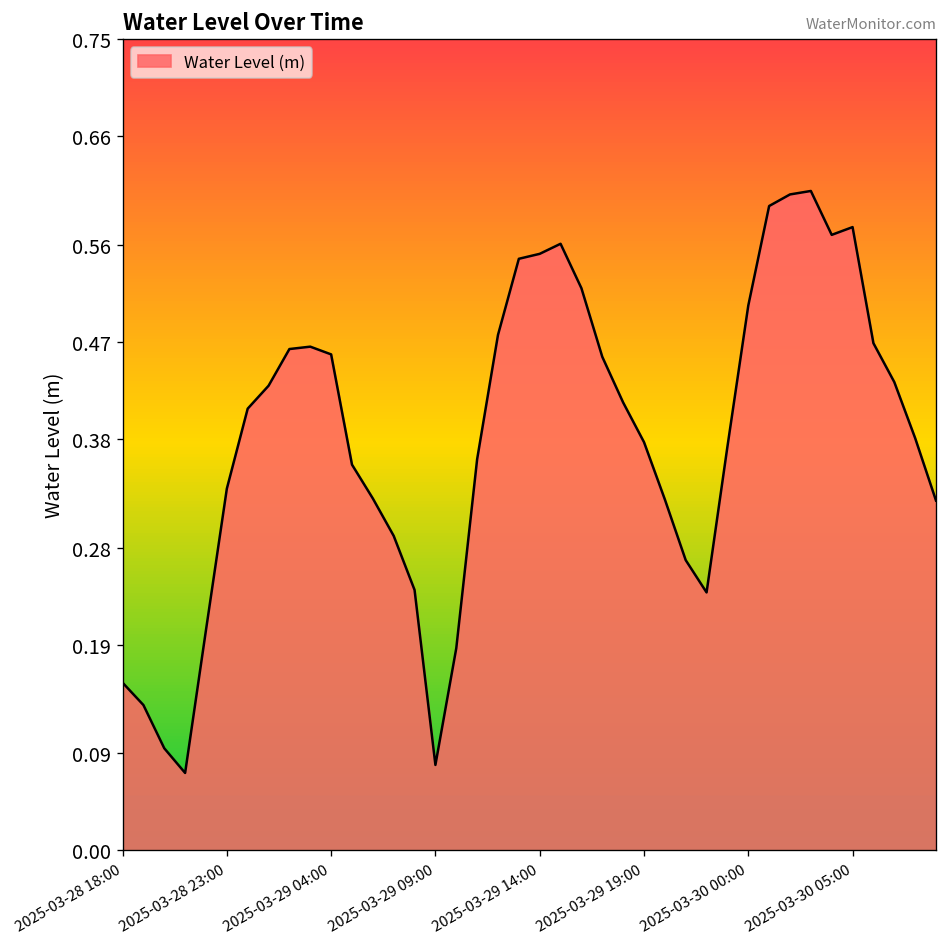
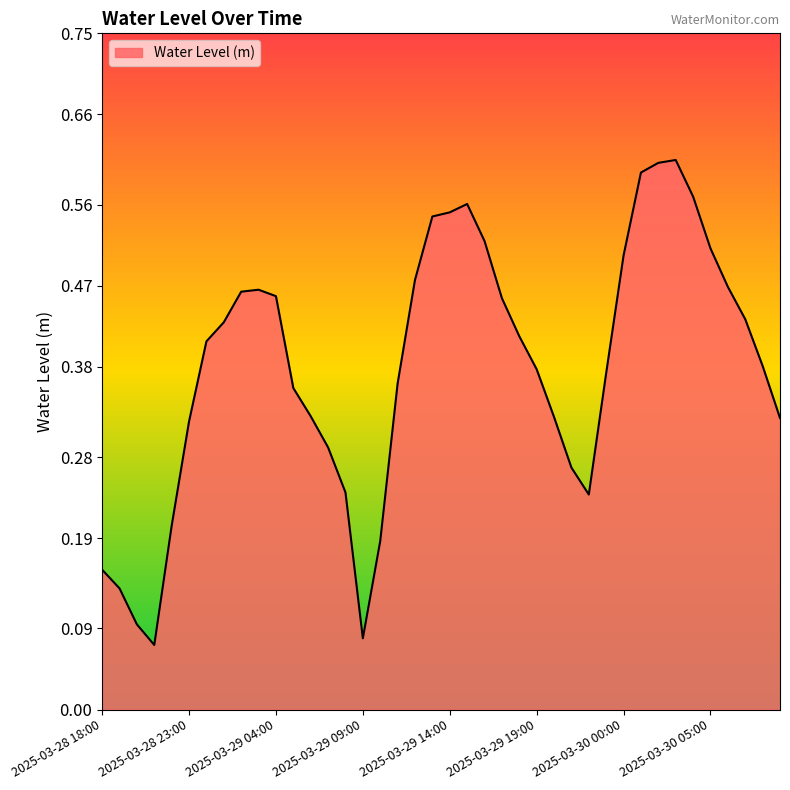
2025-03-28 23:00: 0.33 -> 0.32
2025-03-30 05:00: 0.58 -> 0.51
